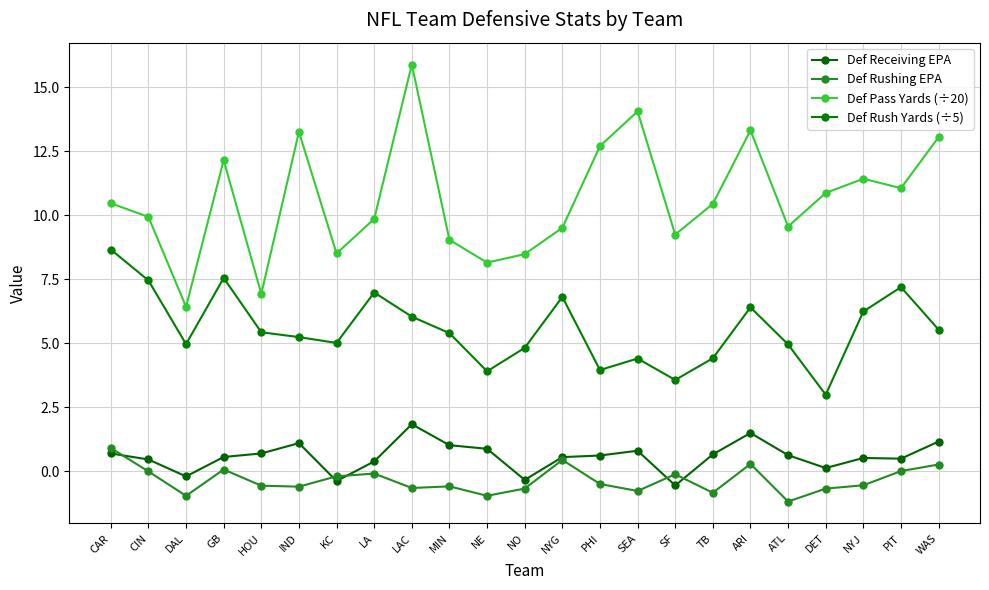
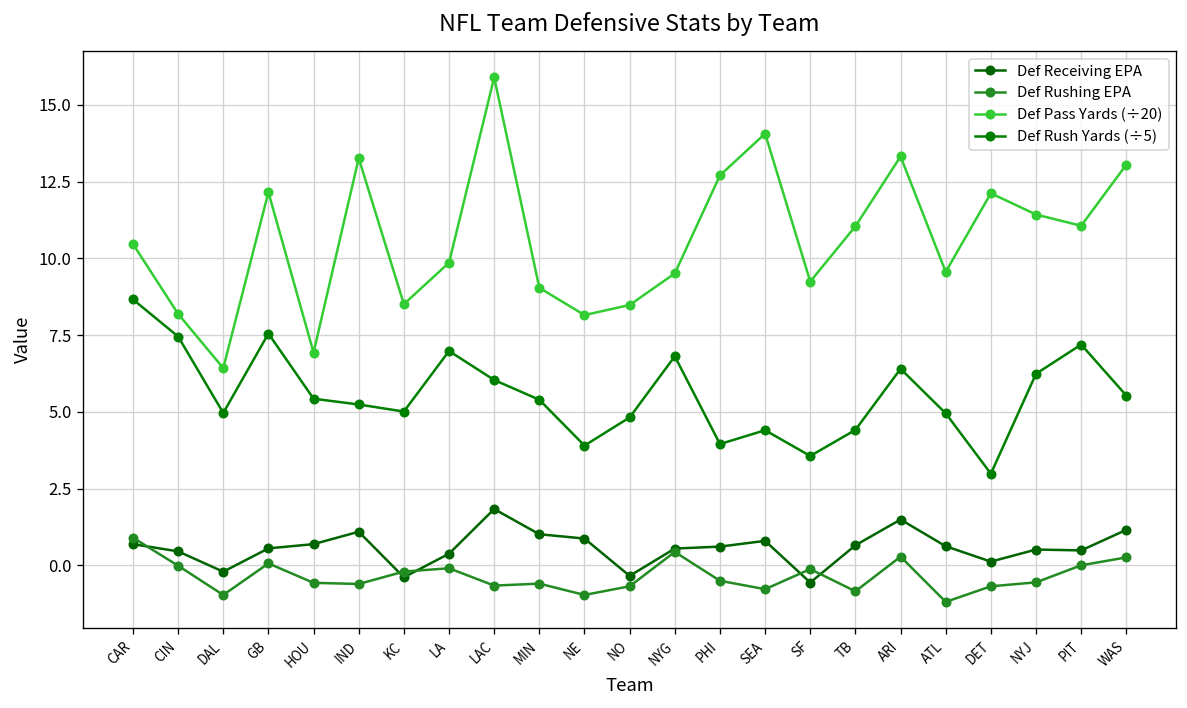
Def Pass Yards (÷20), CIN: 9.9 -> 8.2
Def Pass Yards (÷20), TB: 10.4 -> 11.0
Def Pass Yards (÷20), DET: 10.9 -> 12.1
